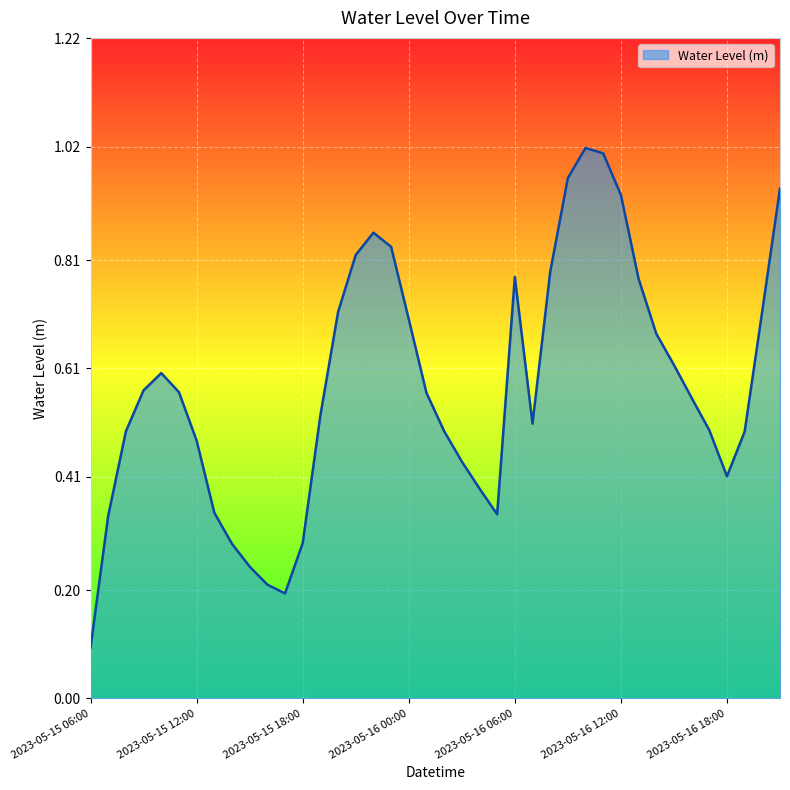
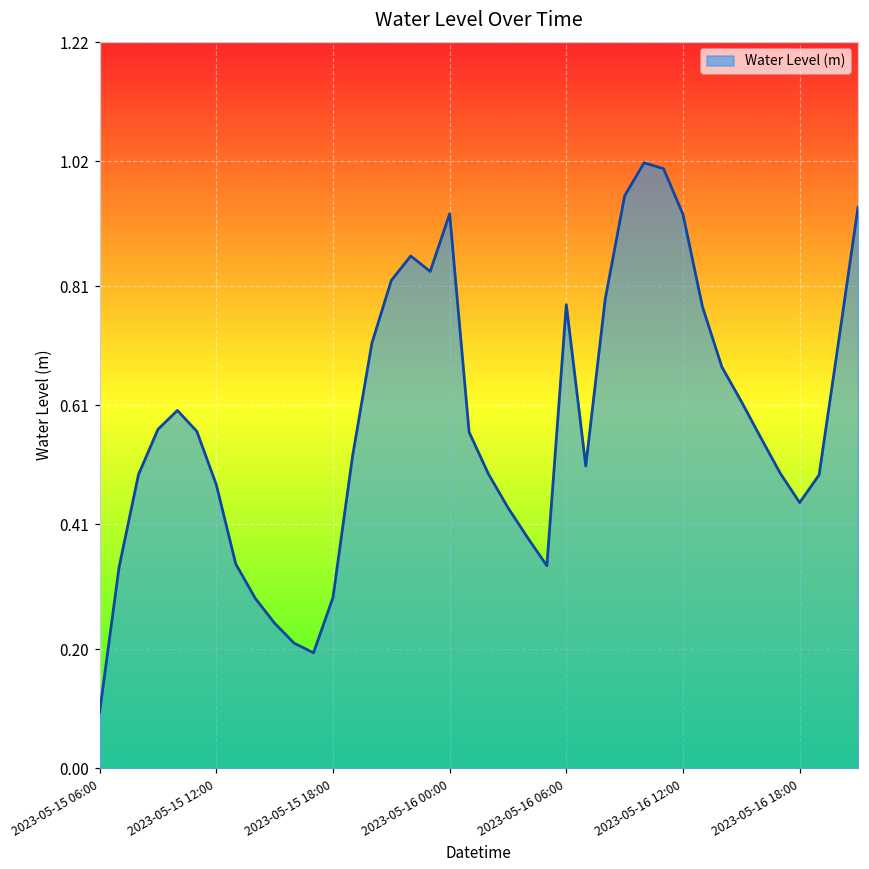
2023-05-16 00:00: 0.70 -> 0.93
2023-05-16 18:00: 0.41 -> 0.45
